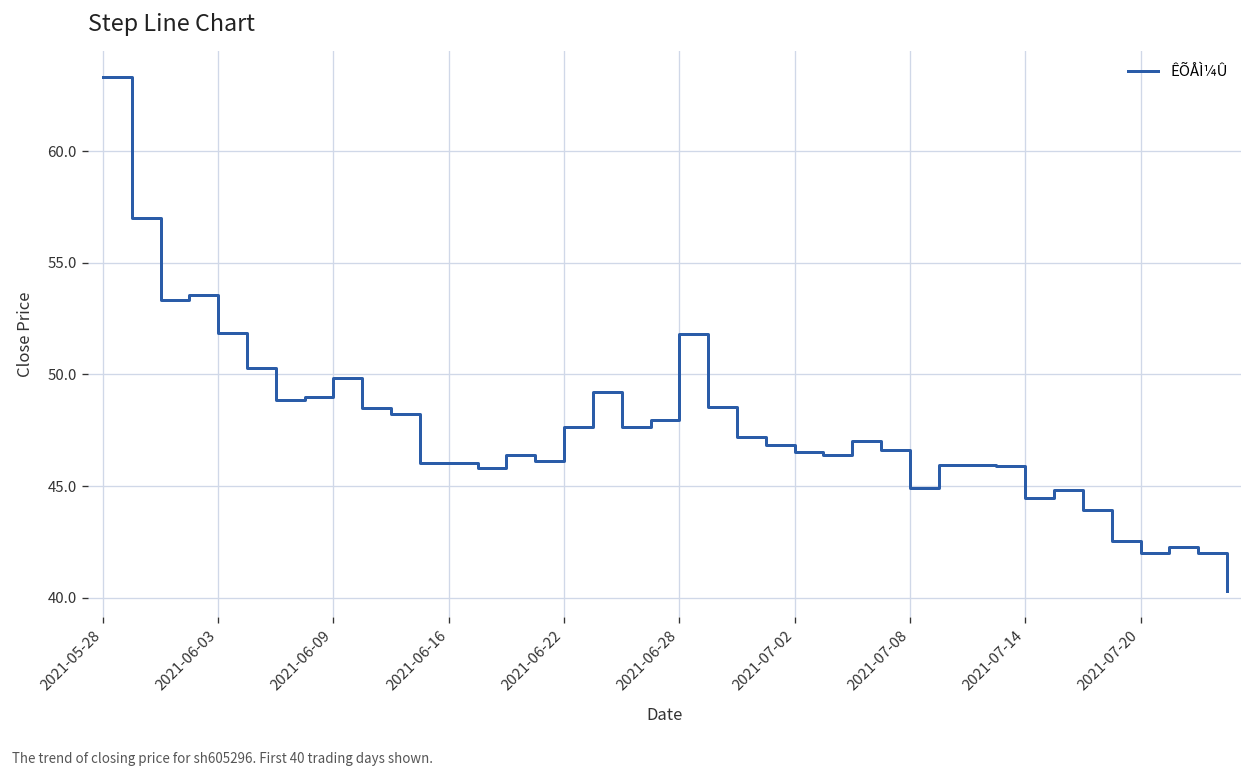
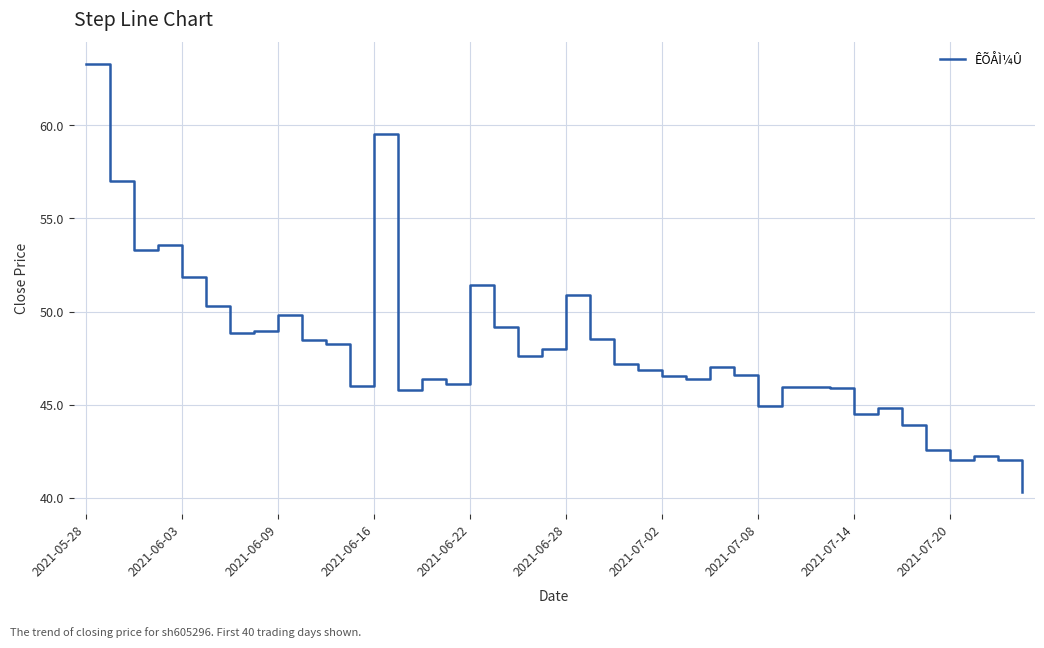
2021-06-16: 46.0 -> 59.6
2021-06-22: 47.6 -> 51.4
2021-06-28: 51.8 -> 50.9
